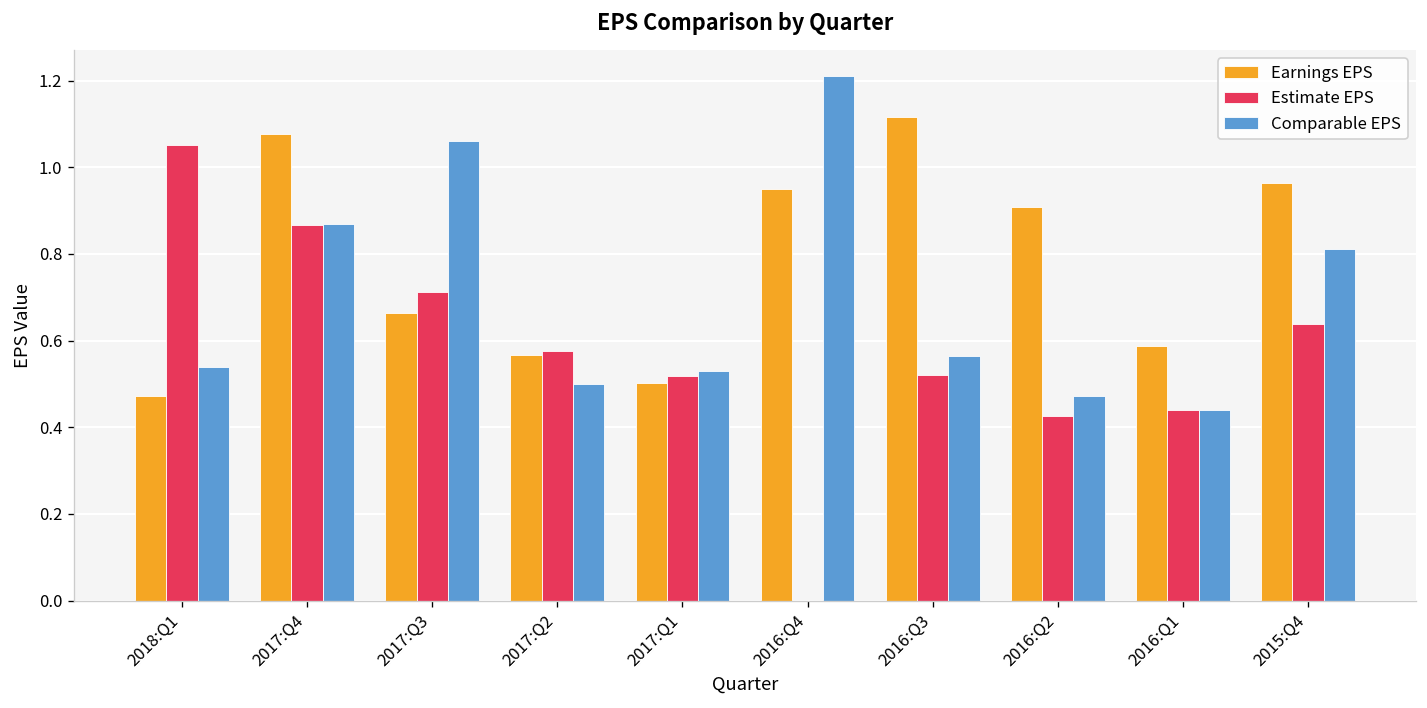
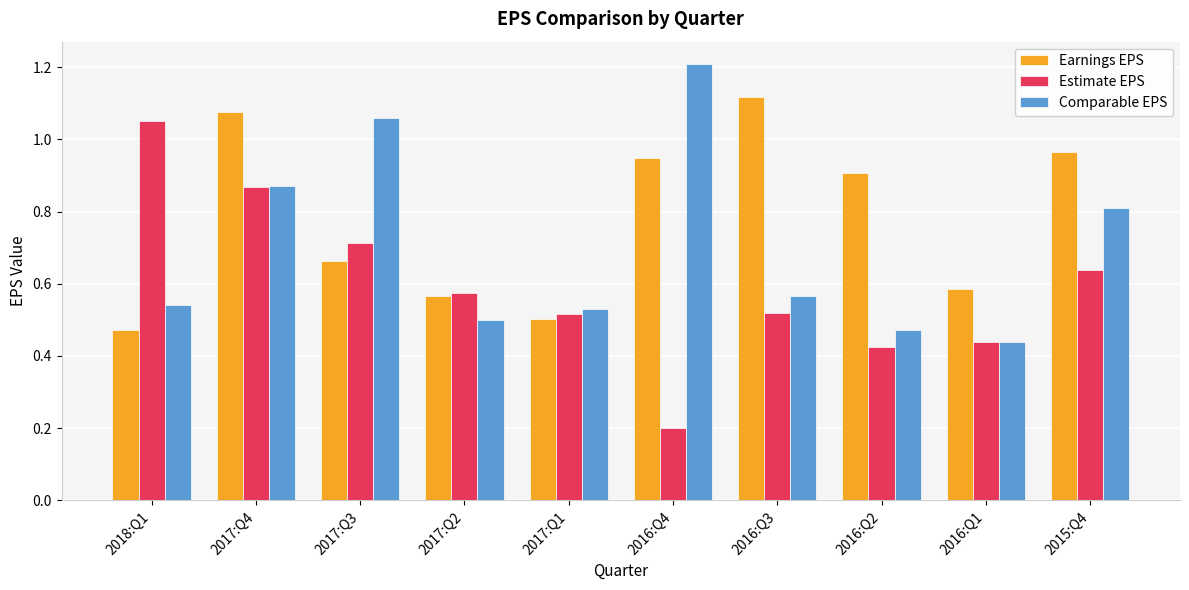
Estimate EPS, 2016:Q4: 0.0 -> 0.2
